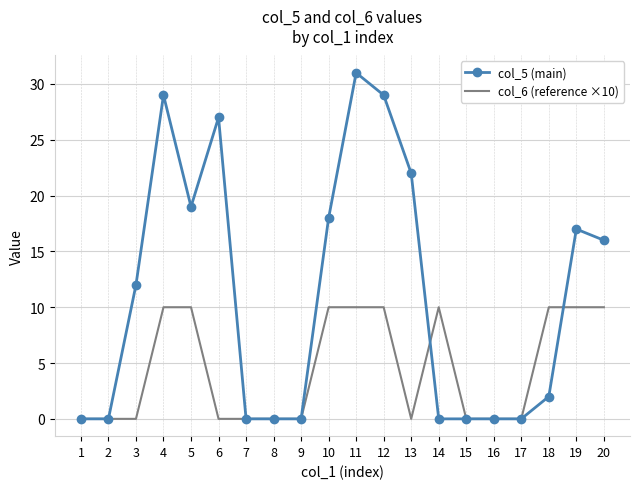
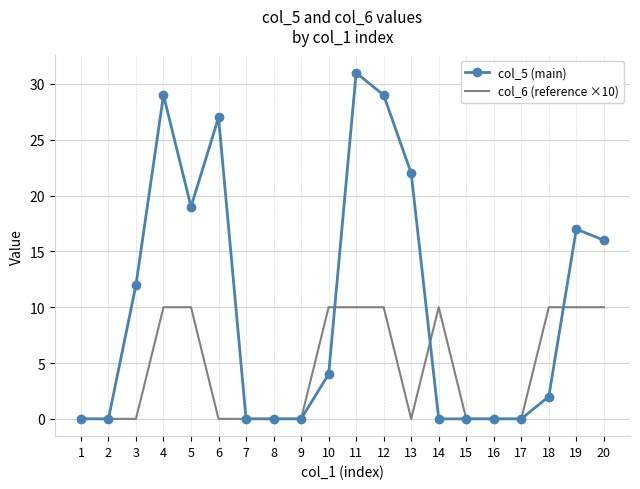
col_5 (main), 10: 18 -> 4
